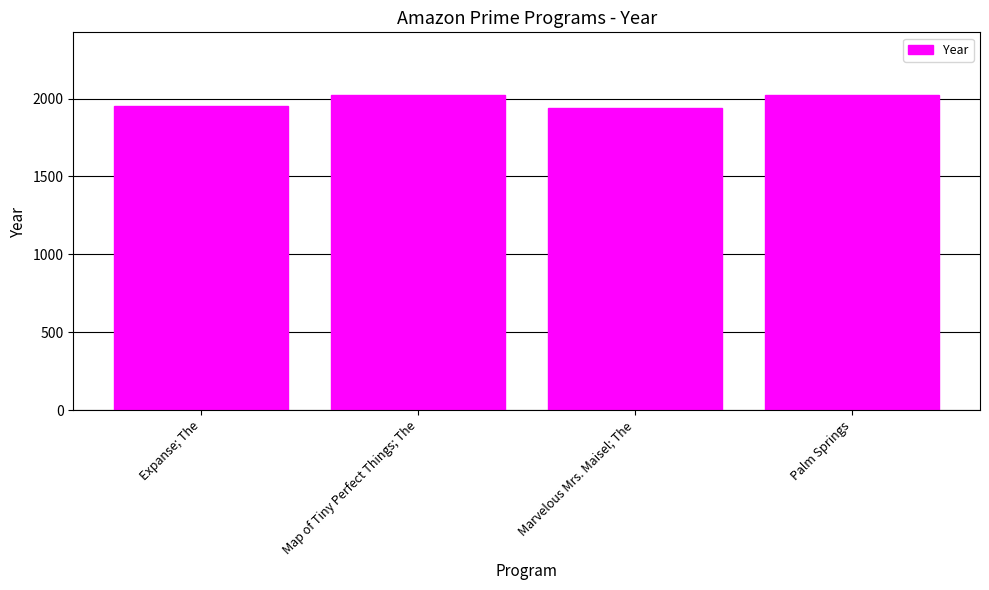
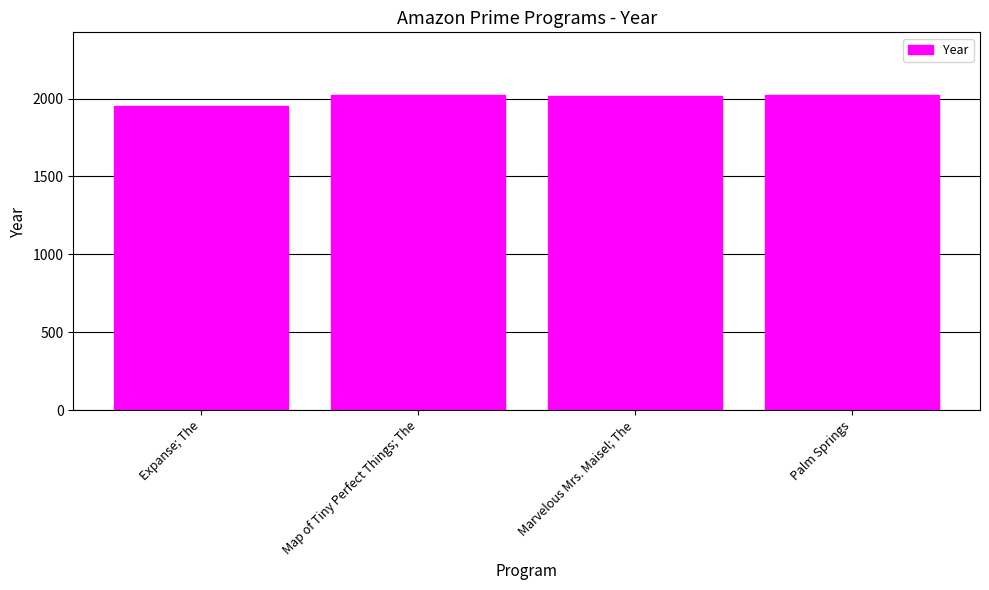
Marvelous Mrs. Maisel; The: 1940 -> 2020
